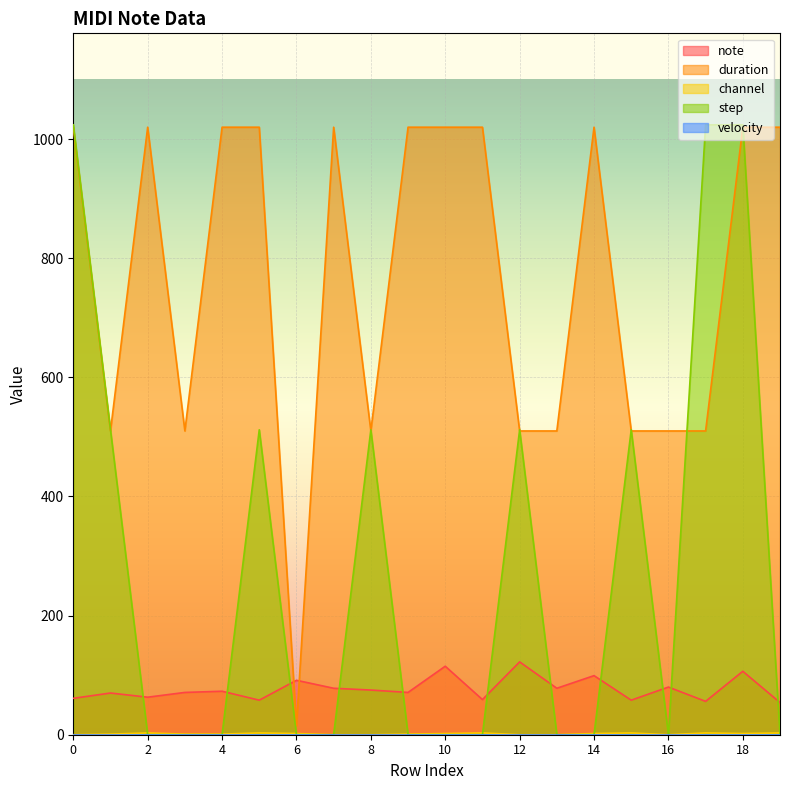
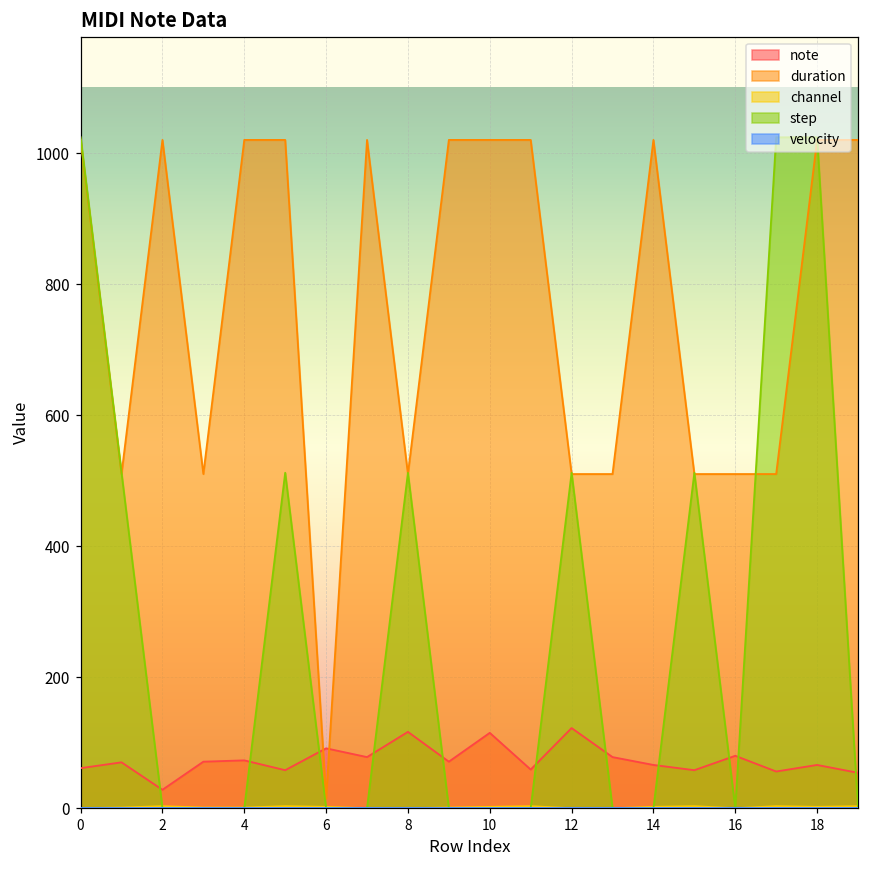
note, 2: 60 -> 30
note, 8: 80 -> 120
note, 14: 100 -> 70
note, 18: 110 -> 70
